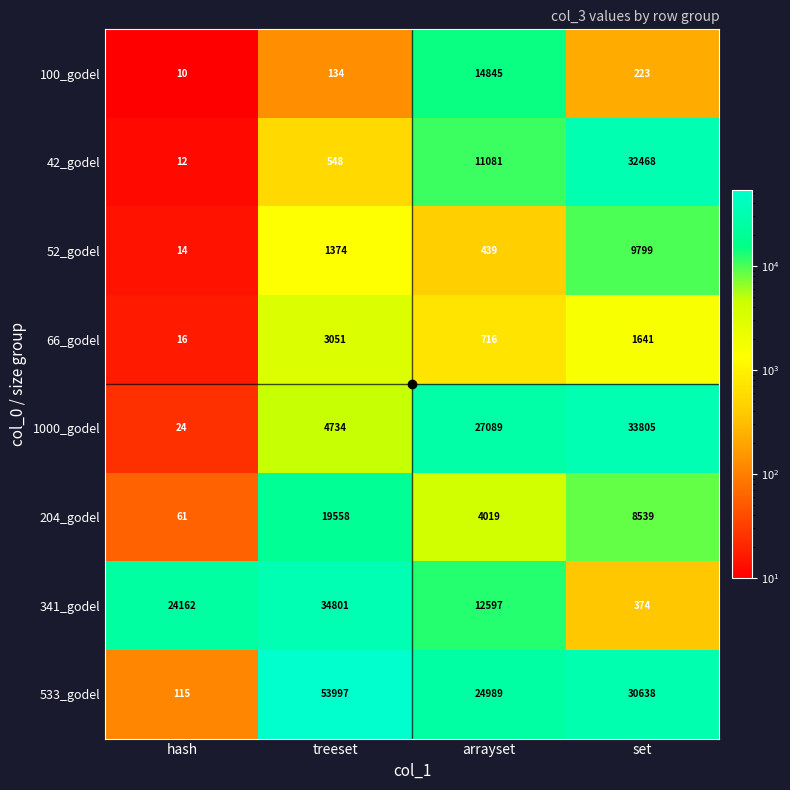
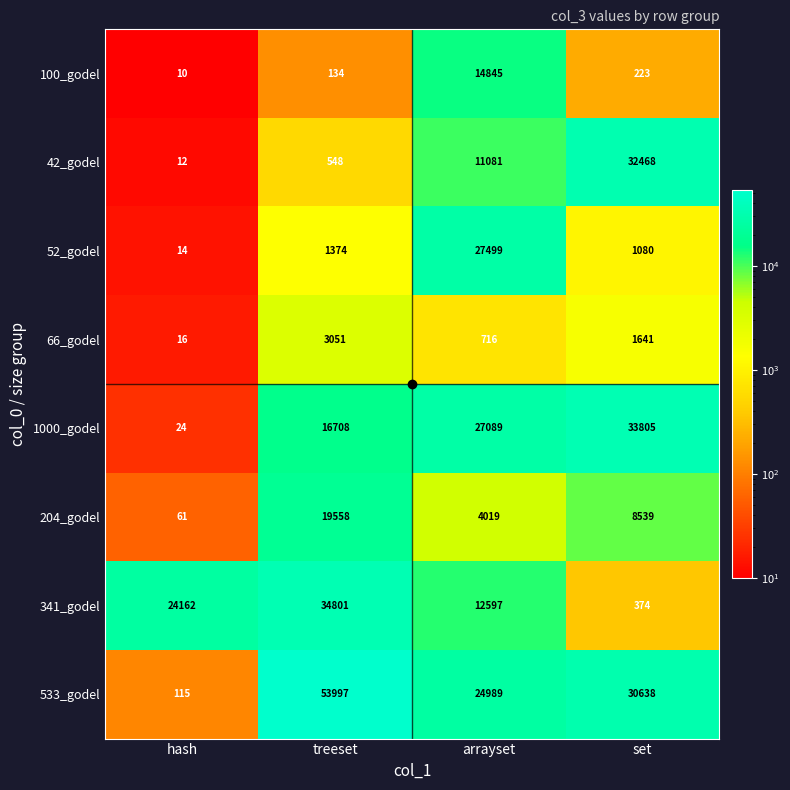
52_godel, arrayset: 439 -> 27499
52_godel, set: 9799 -> 1080
1000_godel, treeset: 4734 -> 16708
